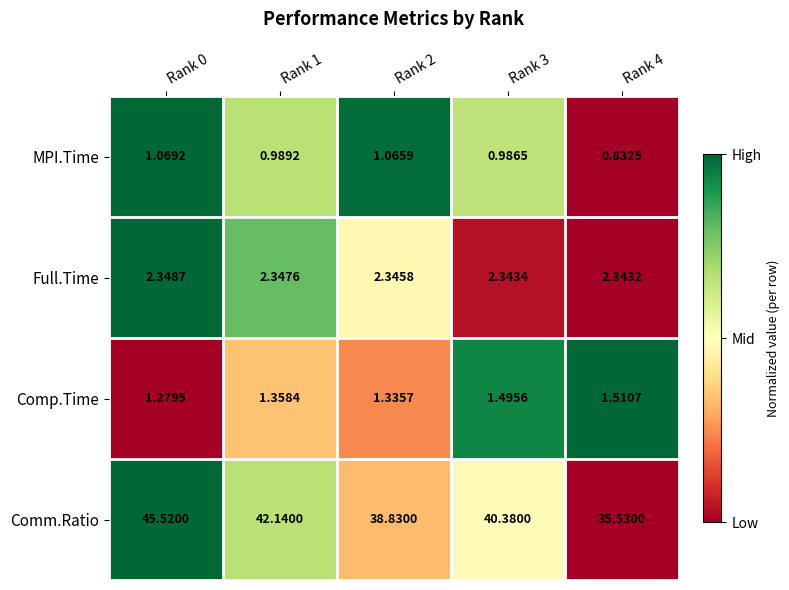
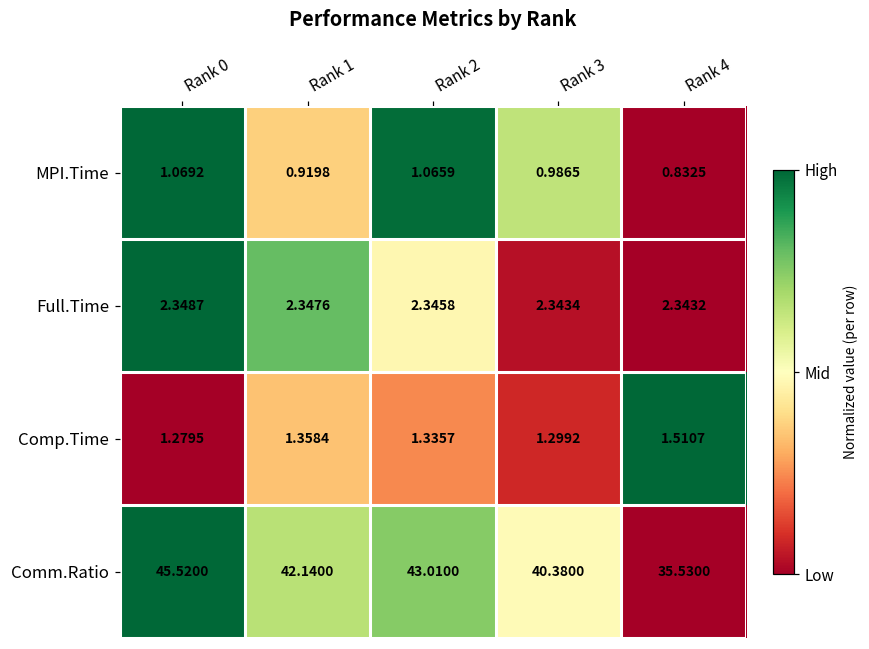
MPI.Time, Rank 1: 0.9892 -> 0.9198
Comp.Time, Rank 3: 1.4956 -> 1.2992
Comm.Ratio, Rank 2: 38.8300 -> 43.0100
